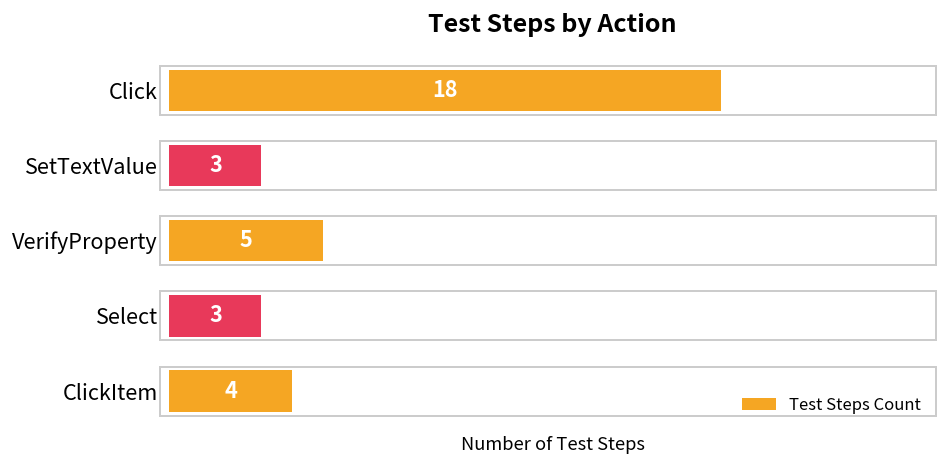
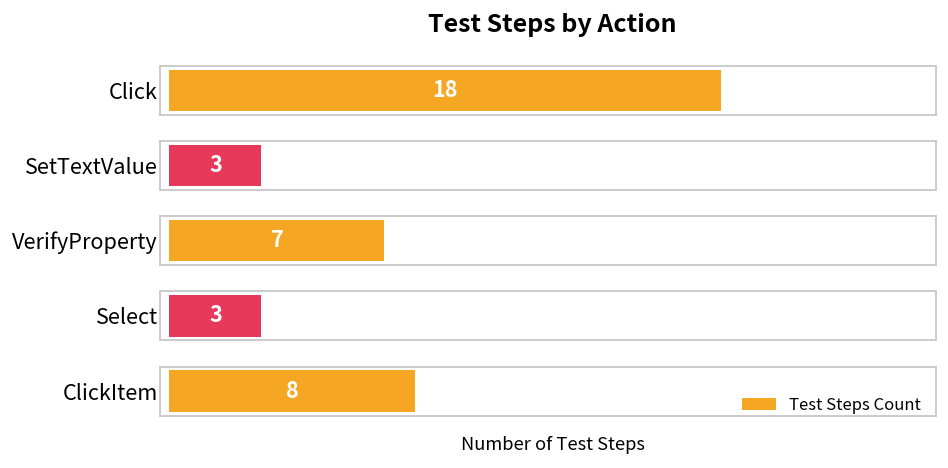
VerifyProperty: 5 -> 7
ClickItem: 4 -> 8
